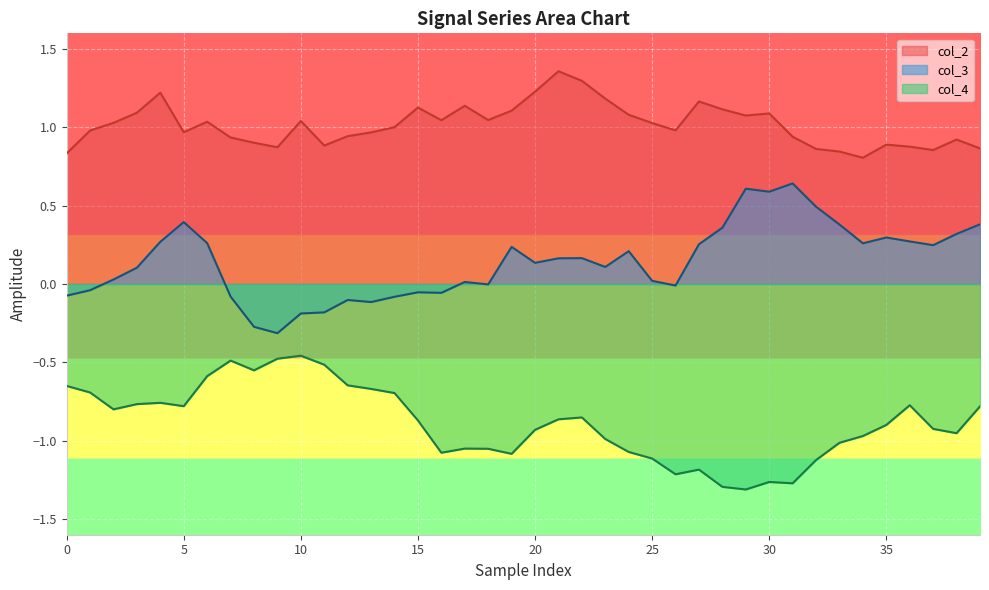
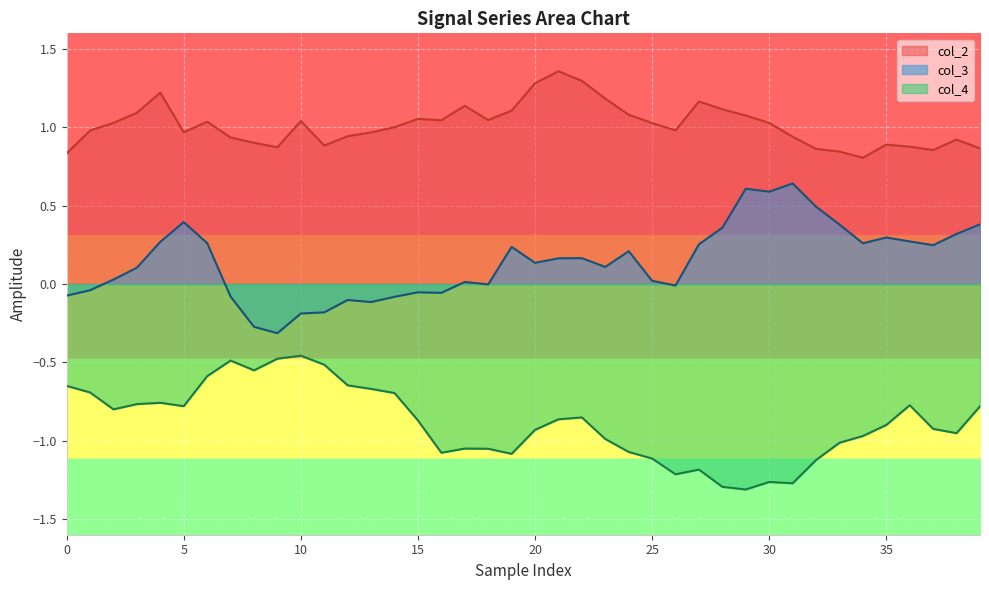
col_2, 15: 1.13 -> 1.05
col_2, 20: 1.23 -> 1.28
col_2, 30: 1.09 -> 1.03
